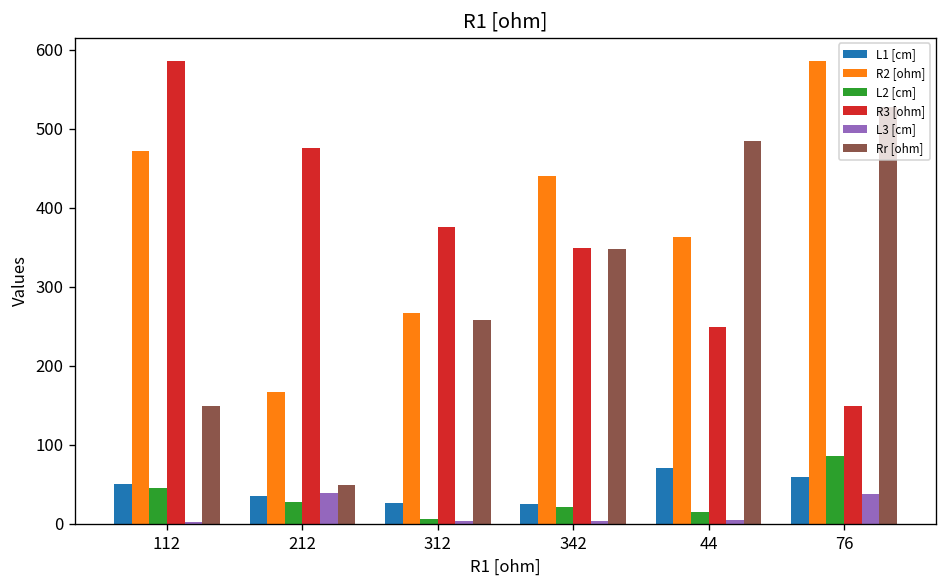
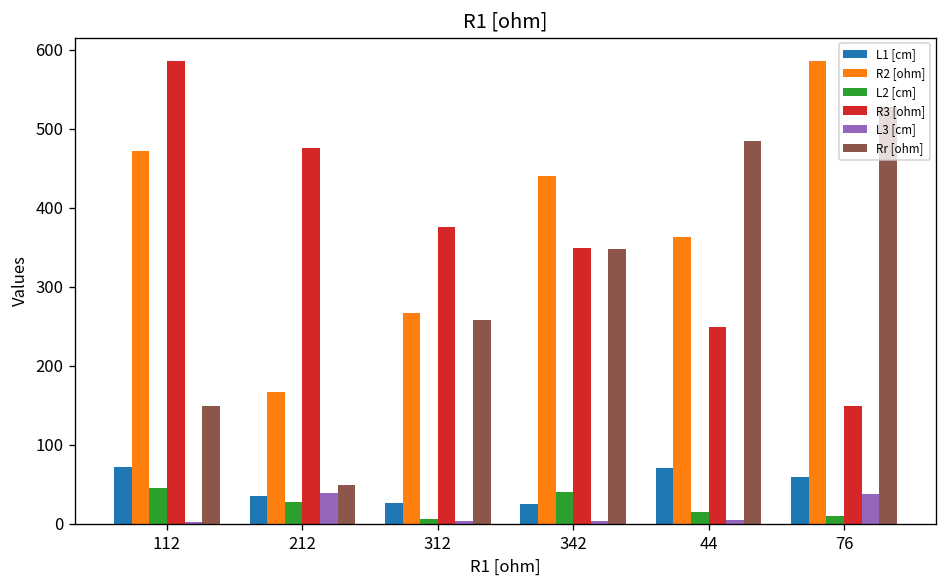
L1 [cm], 112: 50 -> 70
L2 [cm], 342: 20 -> 40
L2 [cm], 76: 90 -> 10
